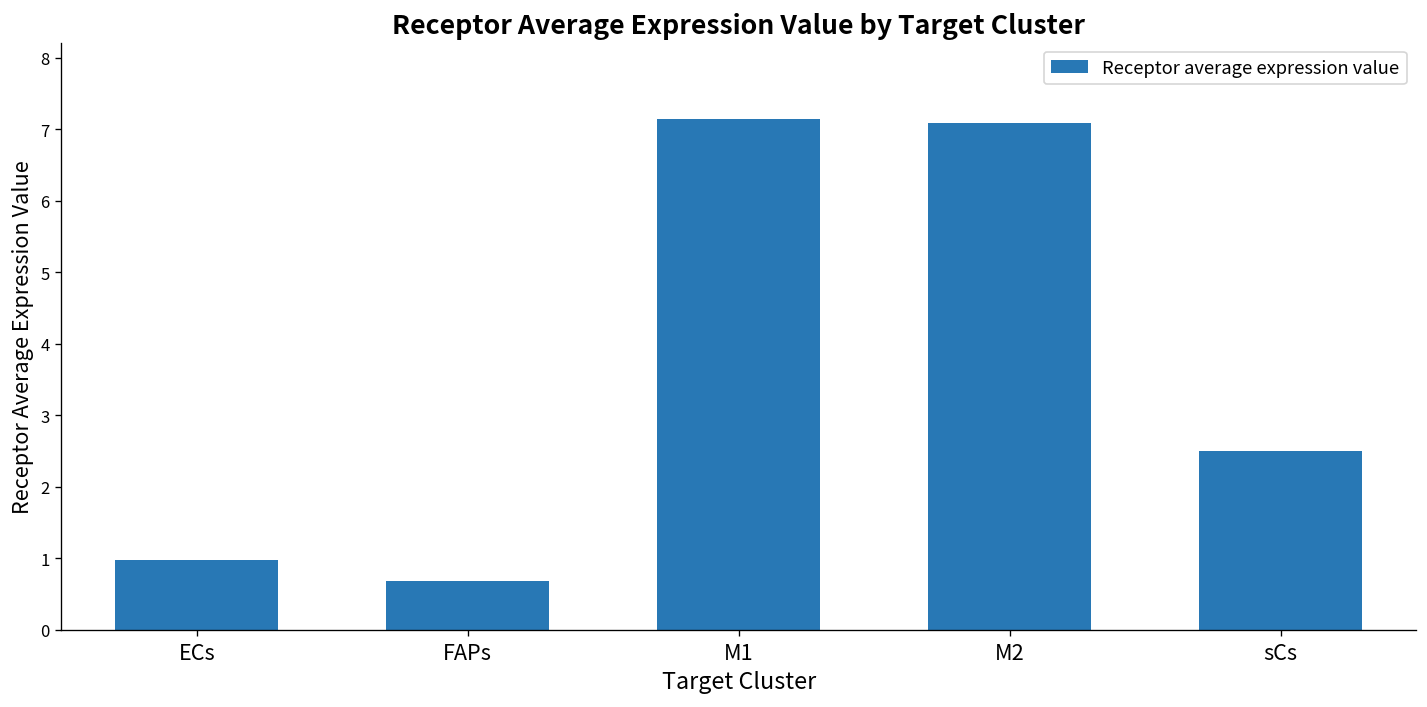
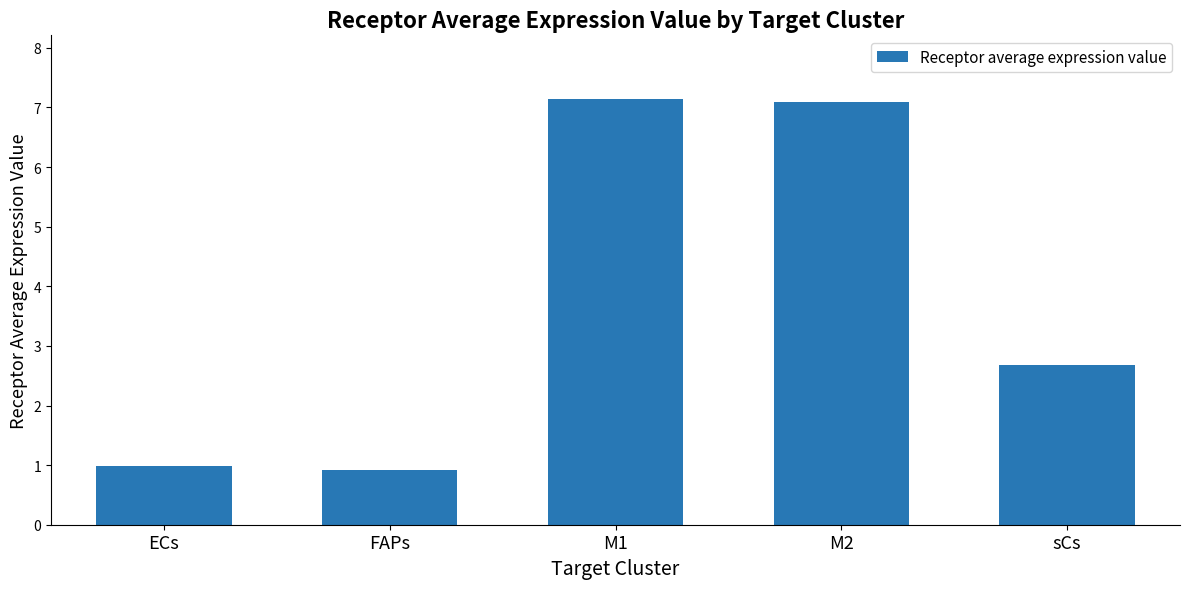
FAPs: 0.7 -> 0.9
sCs: 2.5 -> 2.7
